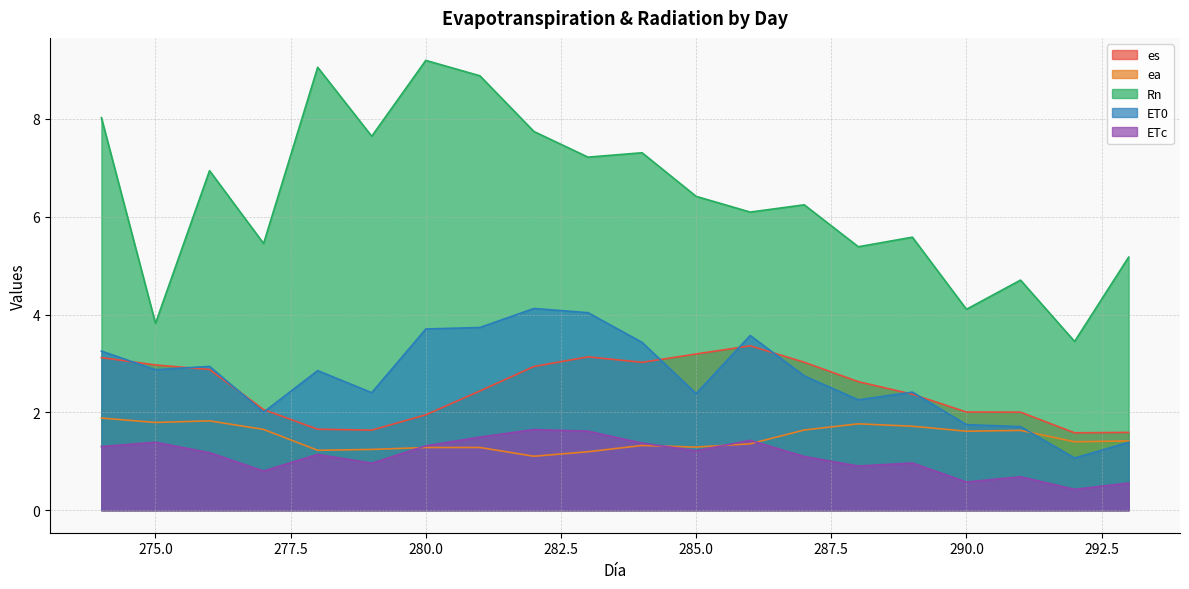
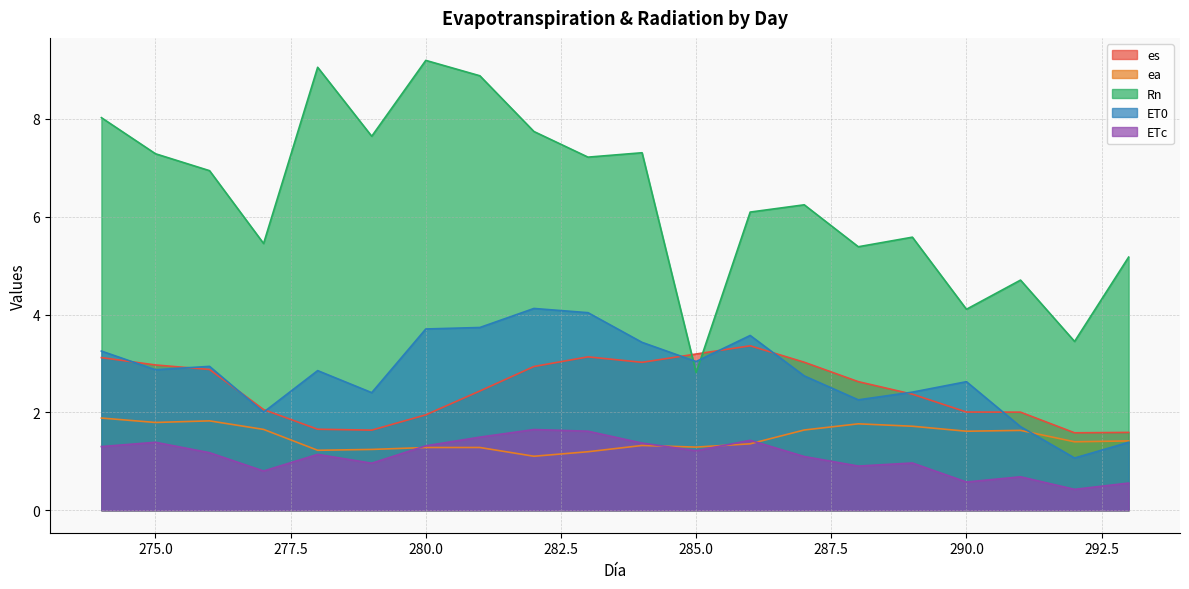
Rn, 275.0: 3.8 -> 7.3
Rn, 285.0: 6.4 -> 2.8
ET0, 285.0: 2.4 -> 3.0
ET0, 290.0: 1.8 -> 2.6
